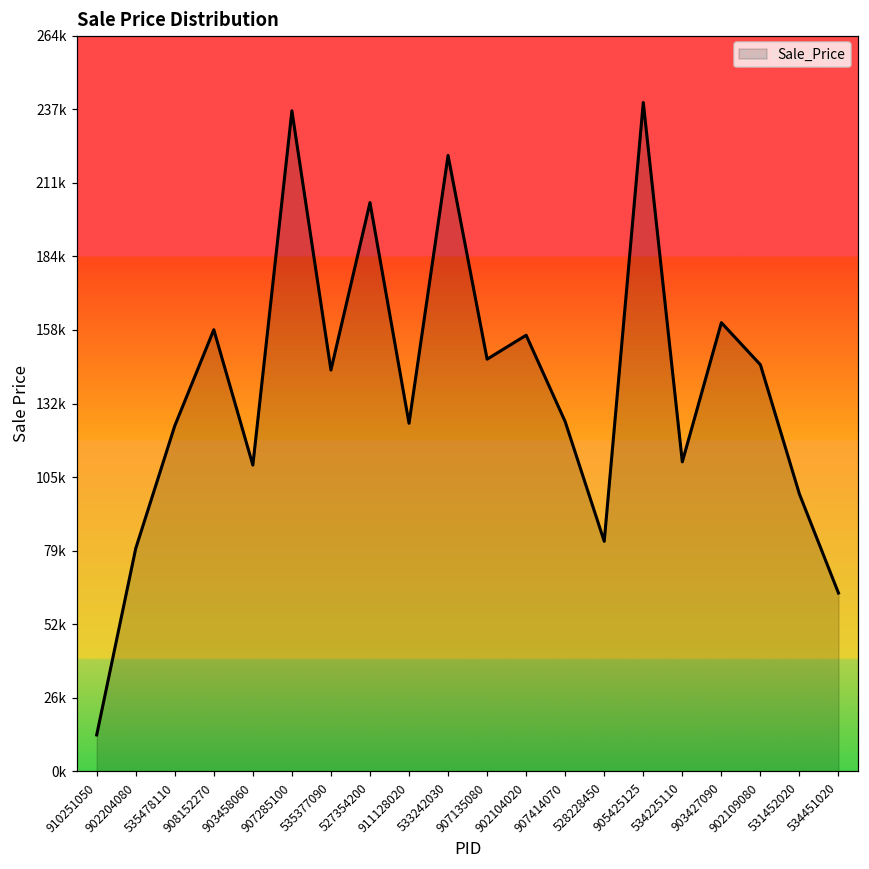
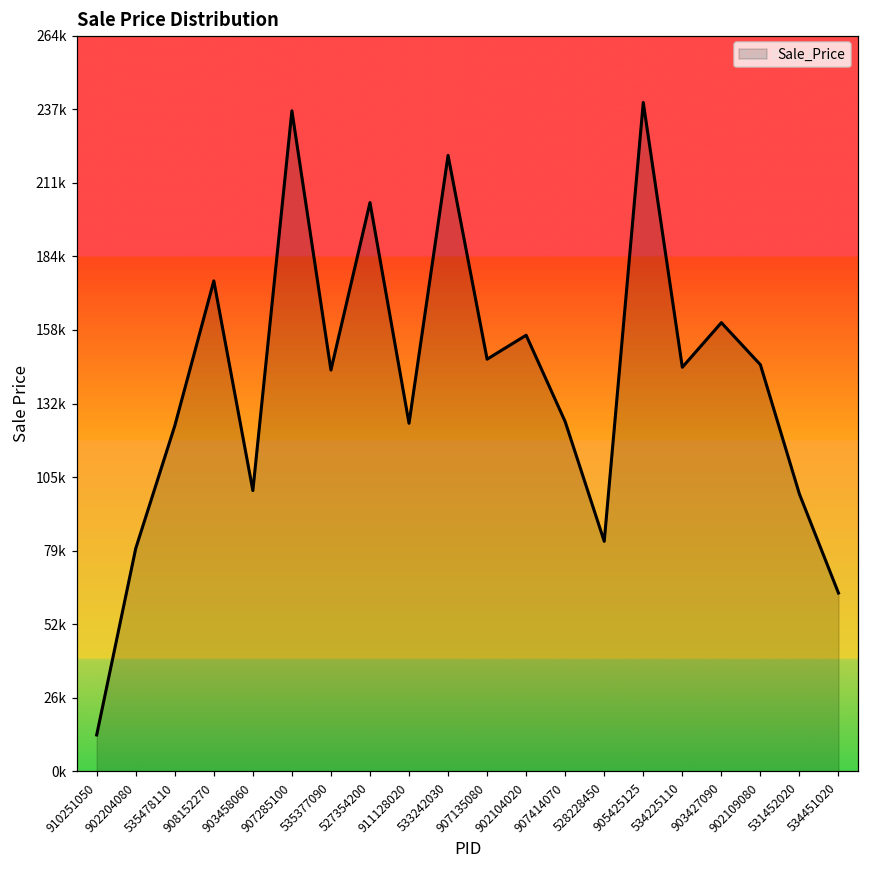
908152270: 158000 -> 176000
903458060: 110000 -> 101000
534225110: 111000 -> 145000
